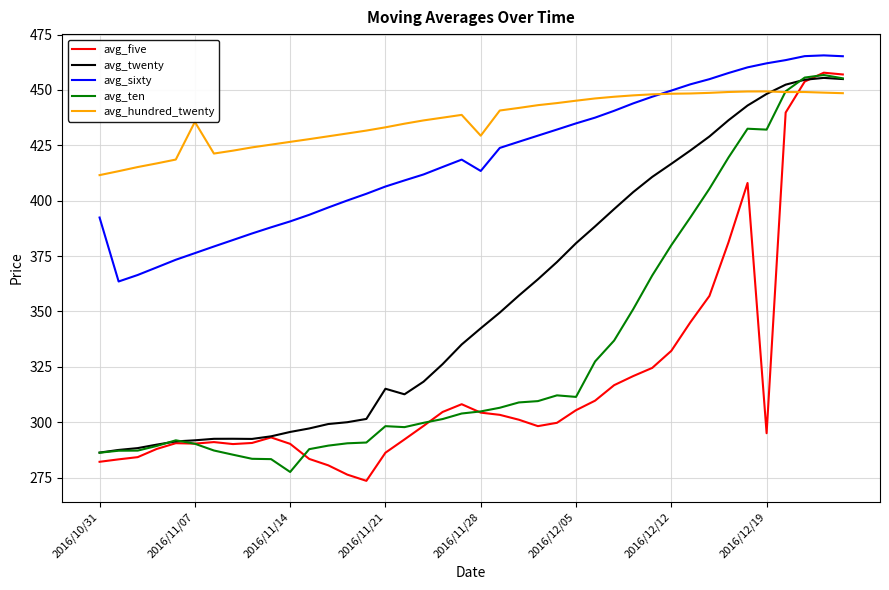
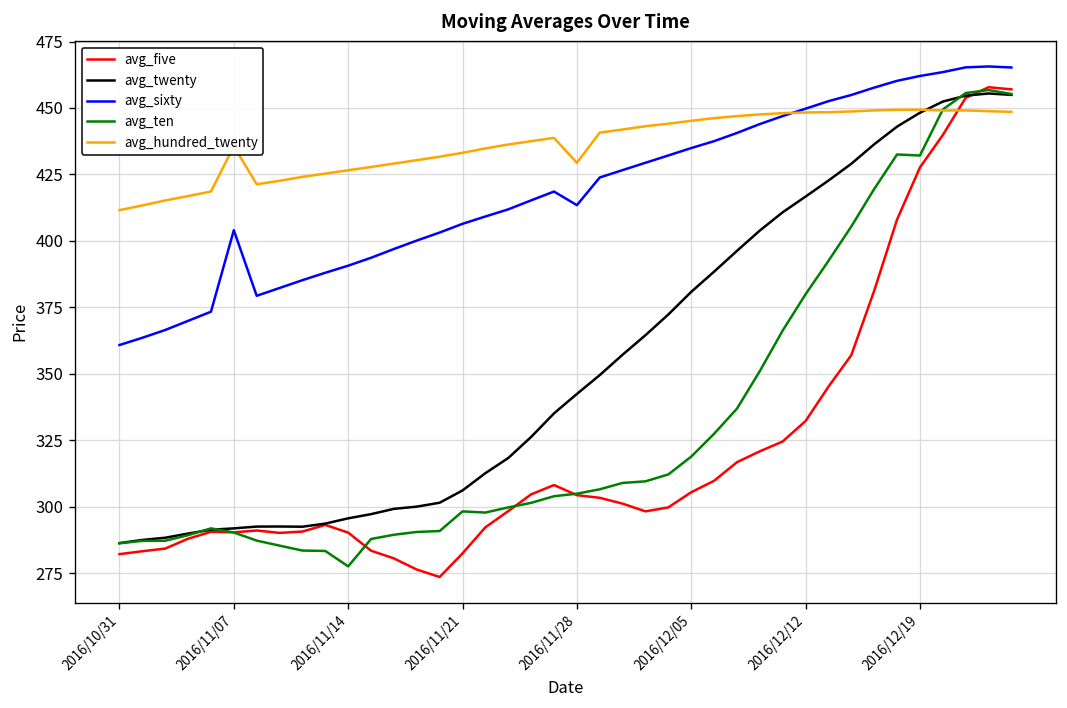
avg_sixty, 2016/10/31: 392 -> 361
avg_sixty, 2016/11/07: 376 -> 404
avg_five, 2016/11/21: 286 -> 282
avg_twenty, 2016/11/21: 315 -> 306
avg_ten, 2016/12/05: 311 -> 319
avg_five, 2016/12/19: 295 -> 428
